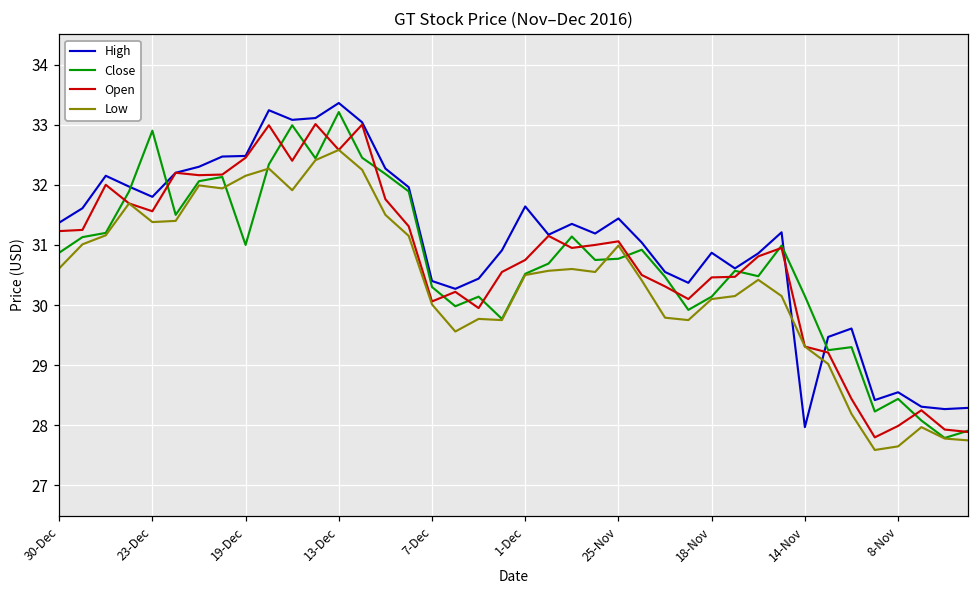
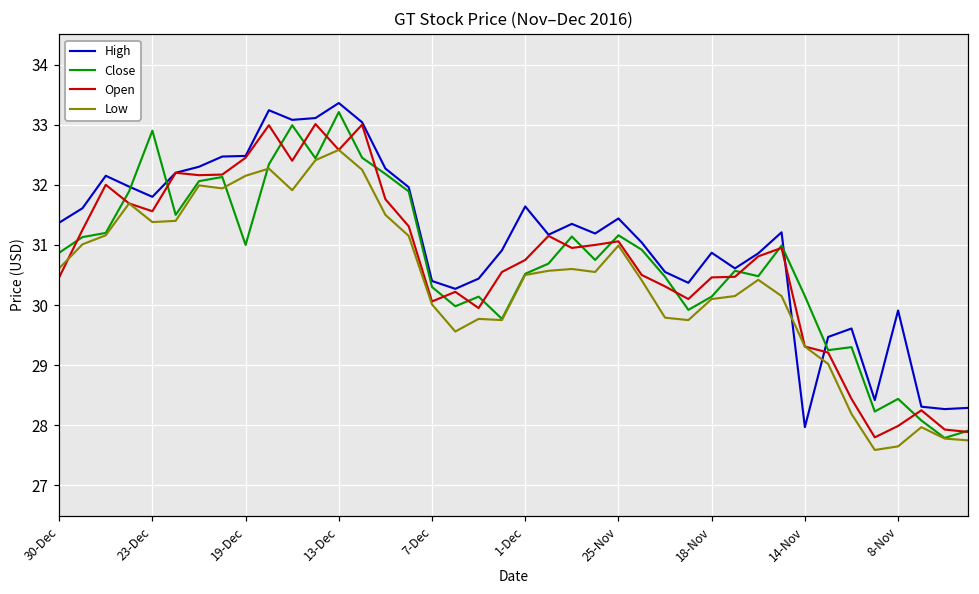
Open, 30-Dec: 31.2 -> 30.5
Close, 25-Nov: 30.8 -> 31.2
High, 8-Nov: 28.6 -> 29.9
